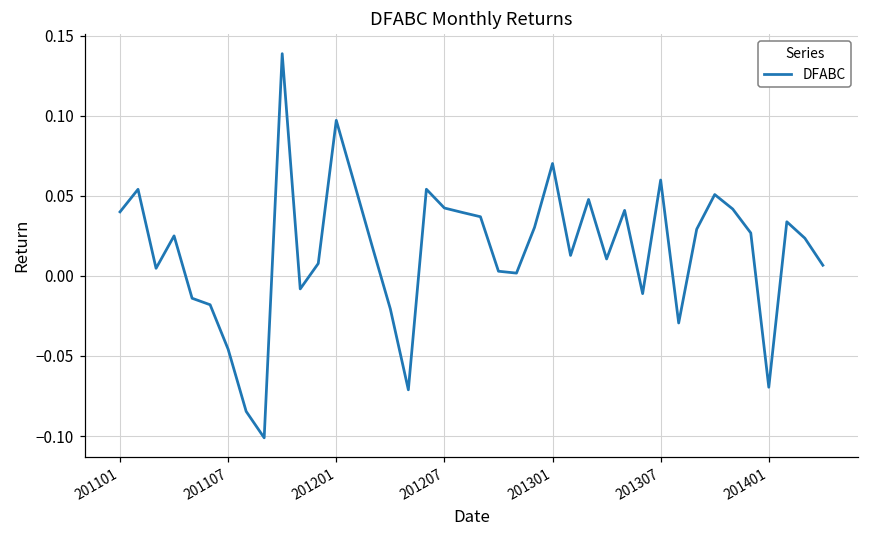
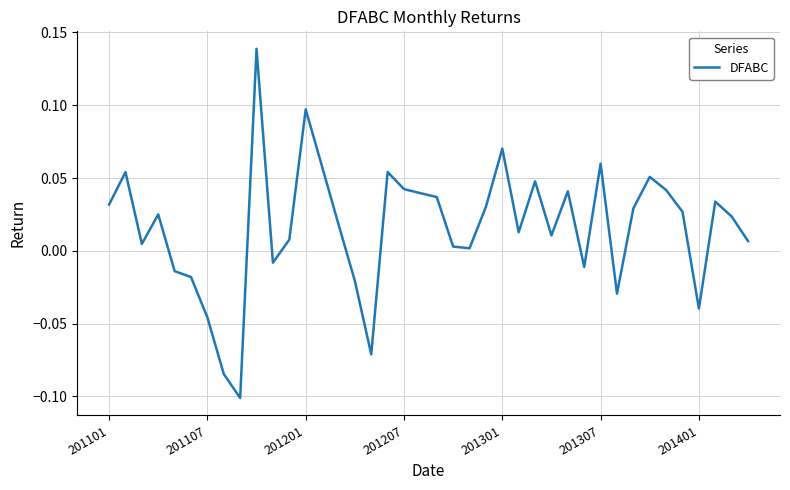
201101: 0.040 -> 0.032
201401: -0.070 -> -0.040
